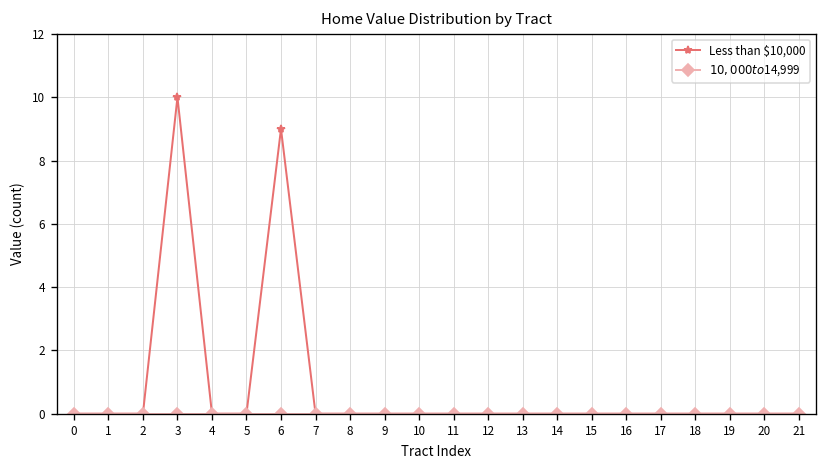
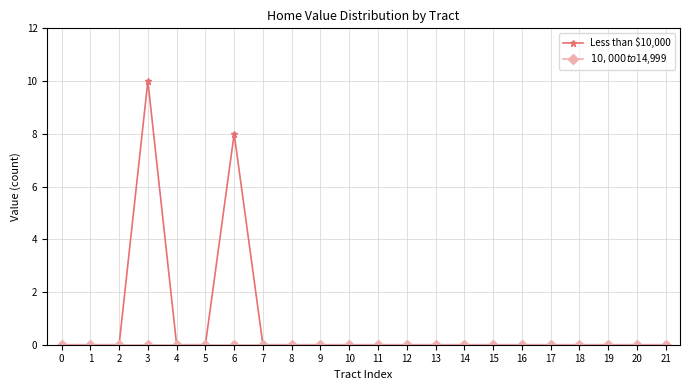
Less than $10,000, 6: 9 -> 8
